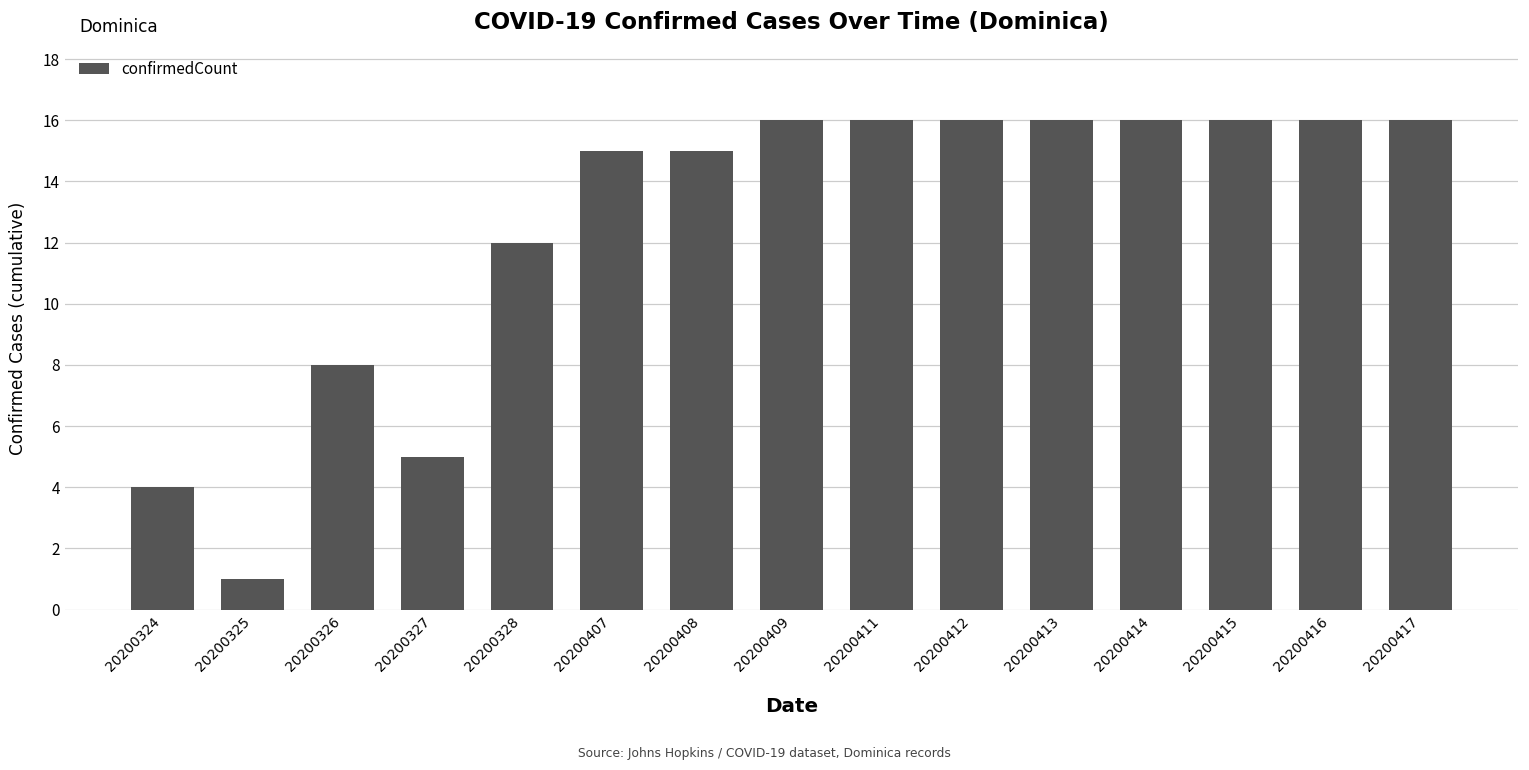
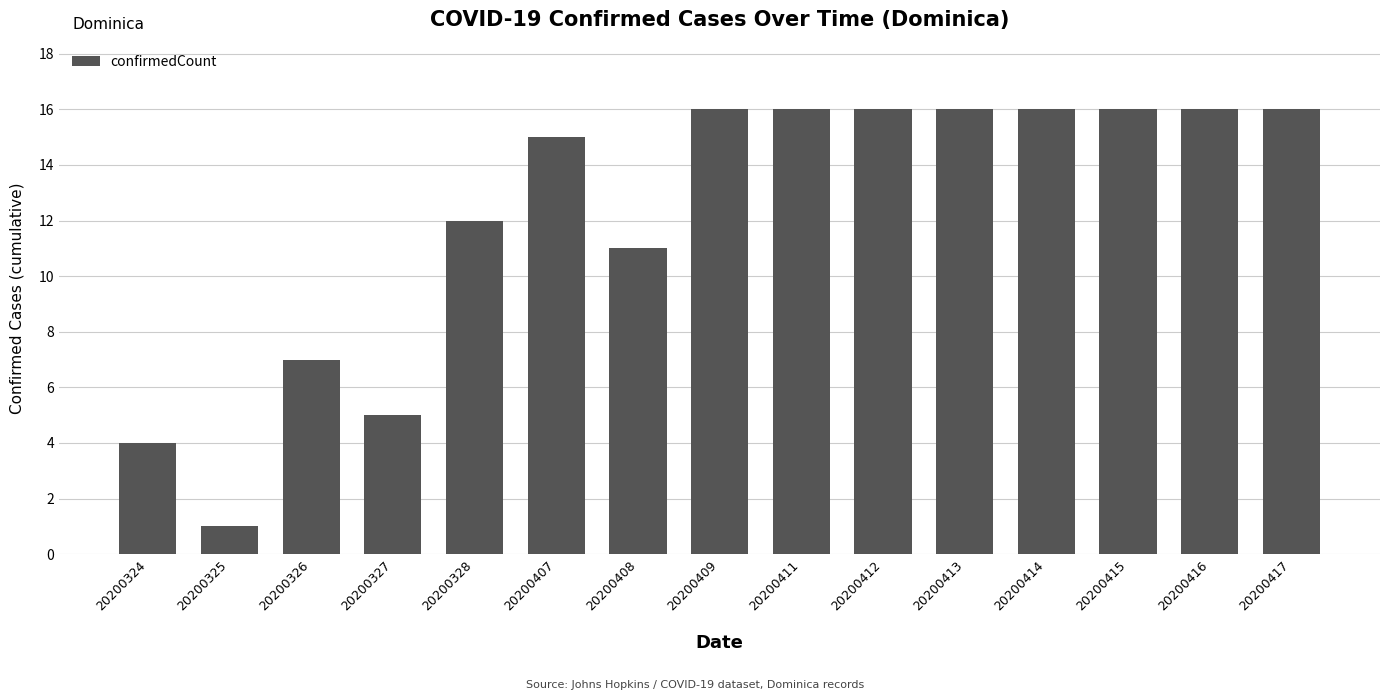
20200326: 8 -> 7
20200408: 15 -> 11
